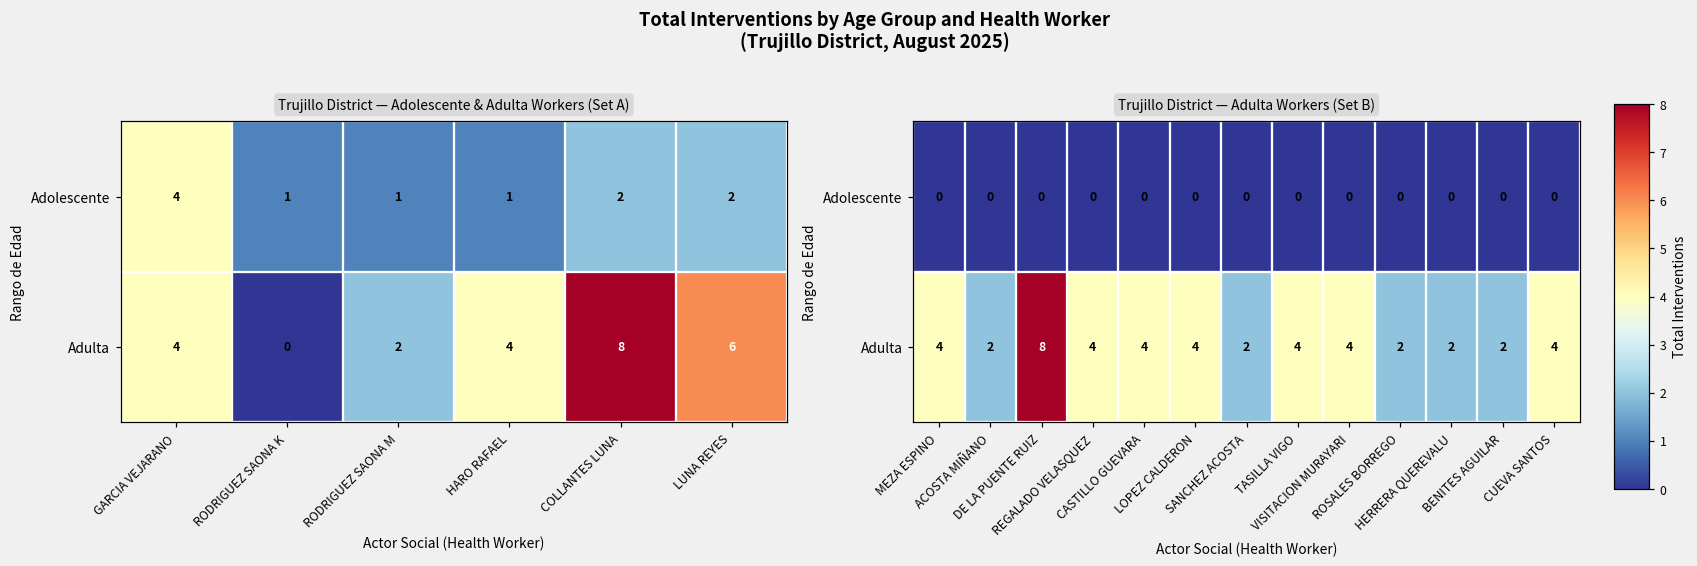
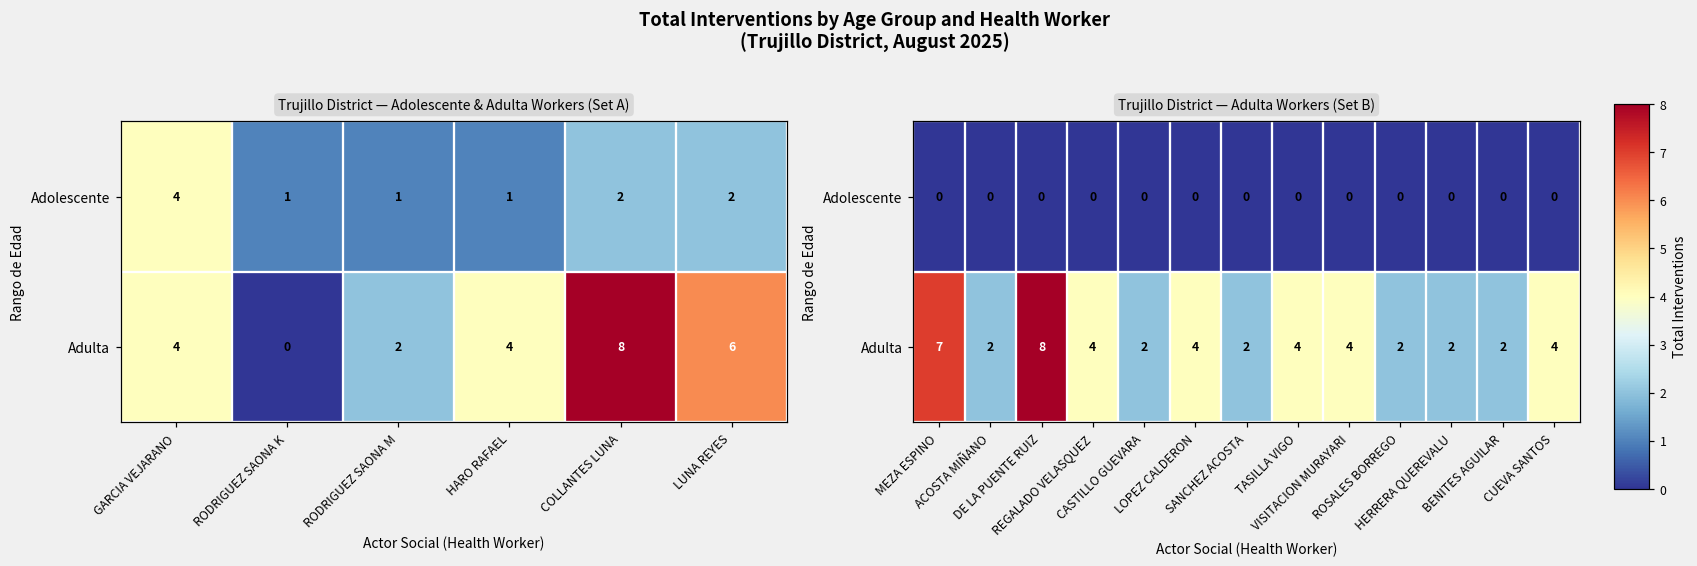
Trujillo District — Adulta Workers (Set B), Adulta, MEZA ESPINO: 4 -> 7
Trujillo District — Adulta Workers (Set B), Adulta, CASTILLO GUEVARA: 4 -> 2
